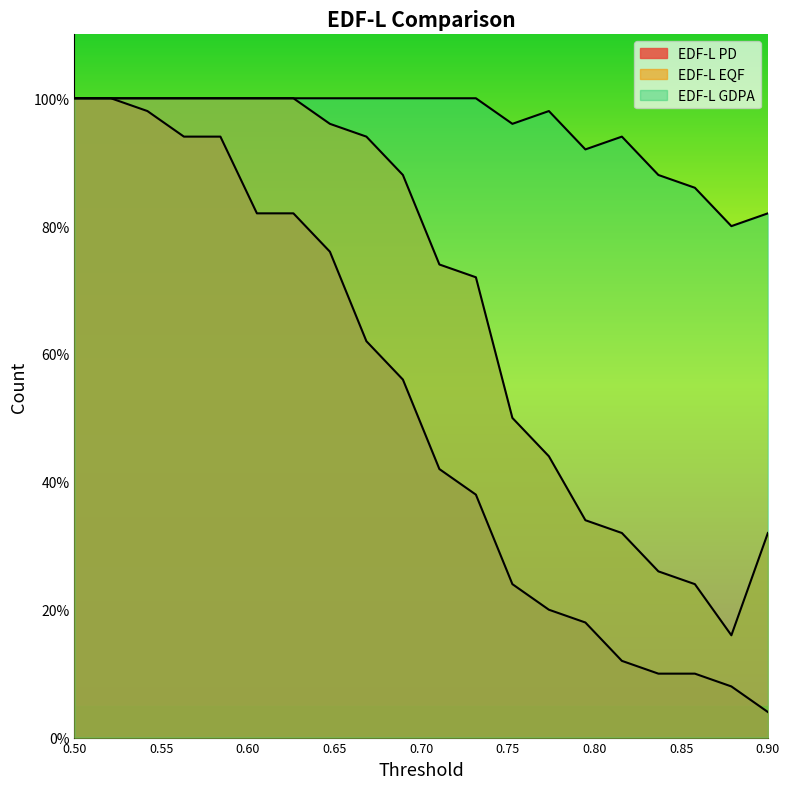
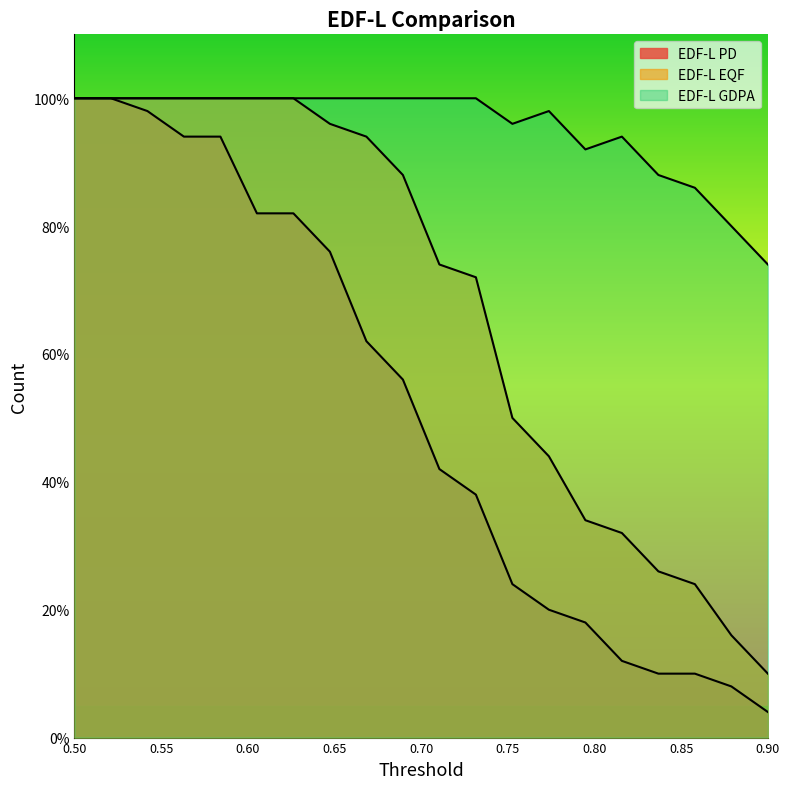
EDF-L EQF, 0.90: 32% -> 10%
EDF-L GDPA, 0.90: 82% -> 74%
